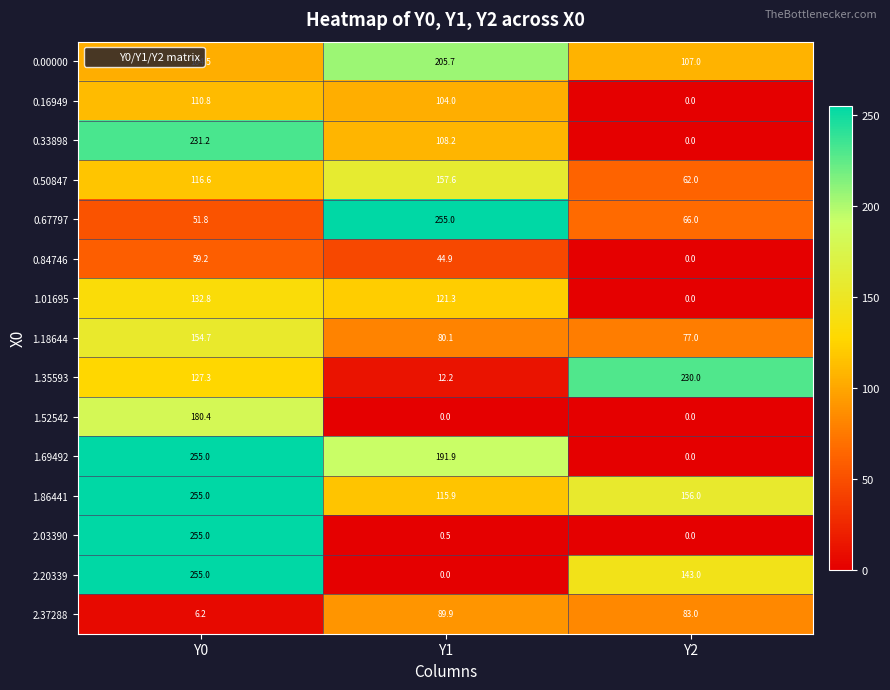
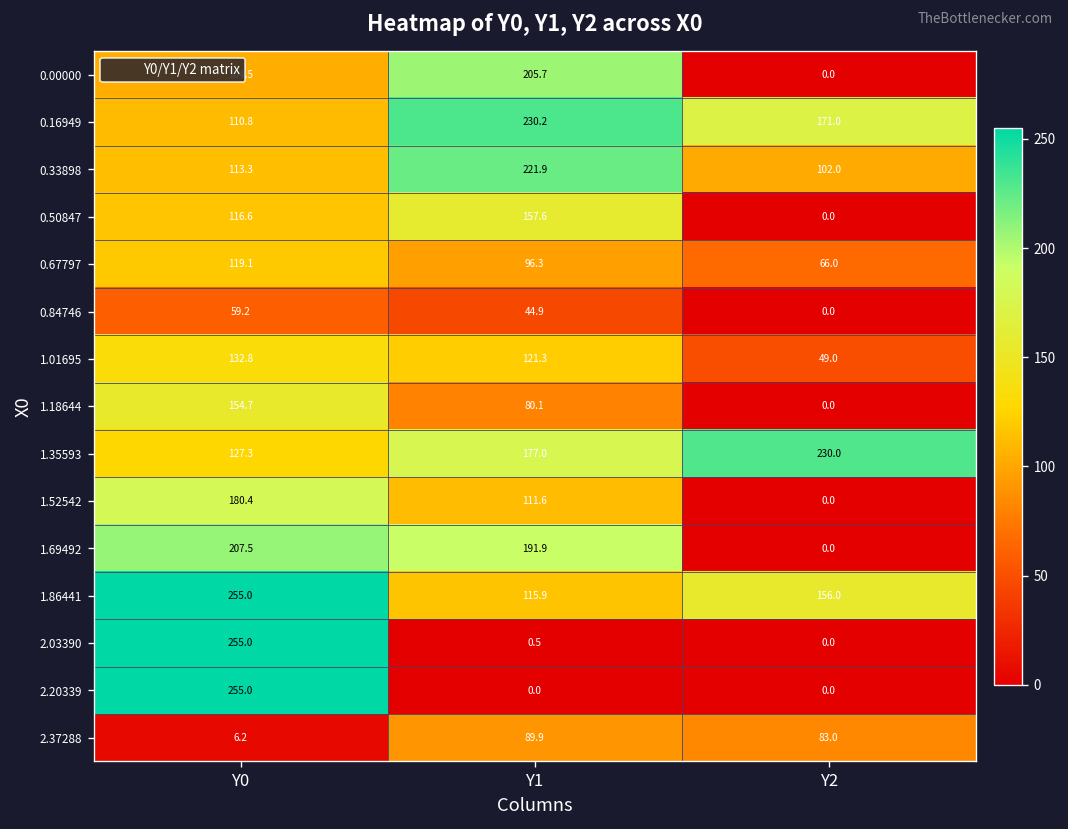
0.00000, Y2: 107.0 -> 0.0
0.16949, Y1: 104.0 -> 230.2
0.16949, Y2: 0.0 -> 171.0
0.33898, Y0: 231.2 -> 113.3
0.33898, Y1: 108.2 -> 221.9
0.33898, Y2: 0.0 -> 102.0
0.50847, Y2: 62.0 -> 0.0
0.67797, Y0: 51.8 -> 119.1
0.67797, Y1: 255.0 -> 96.3
1.01695, Y2: 0.0 -> 49.0
1.18644, Y2: 77.0 -> 0.0
1.35593, Y1: 12.2 -> 177.0
1.52542, Y1: 0.0 -> 111.6
1.69492, Y0: 255.0 -> 207.5
2.20339, Y2: 143.0 -> 0.0
